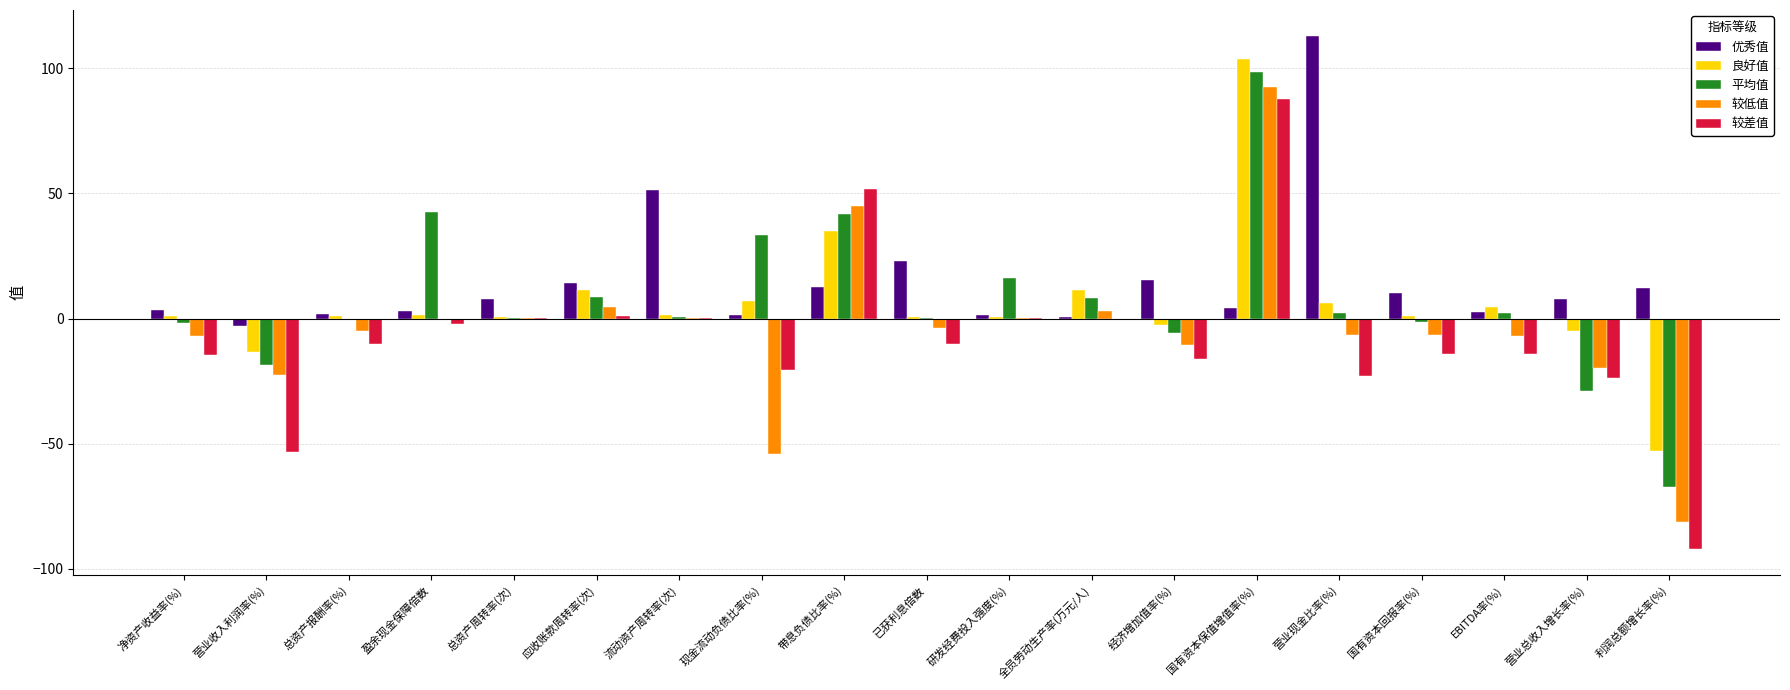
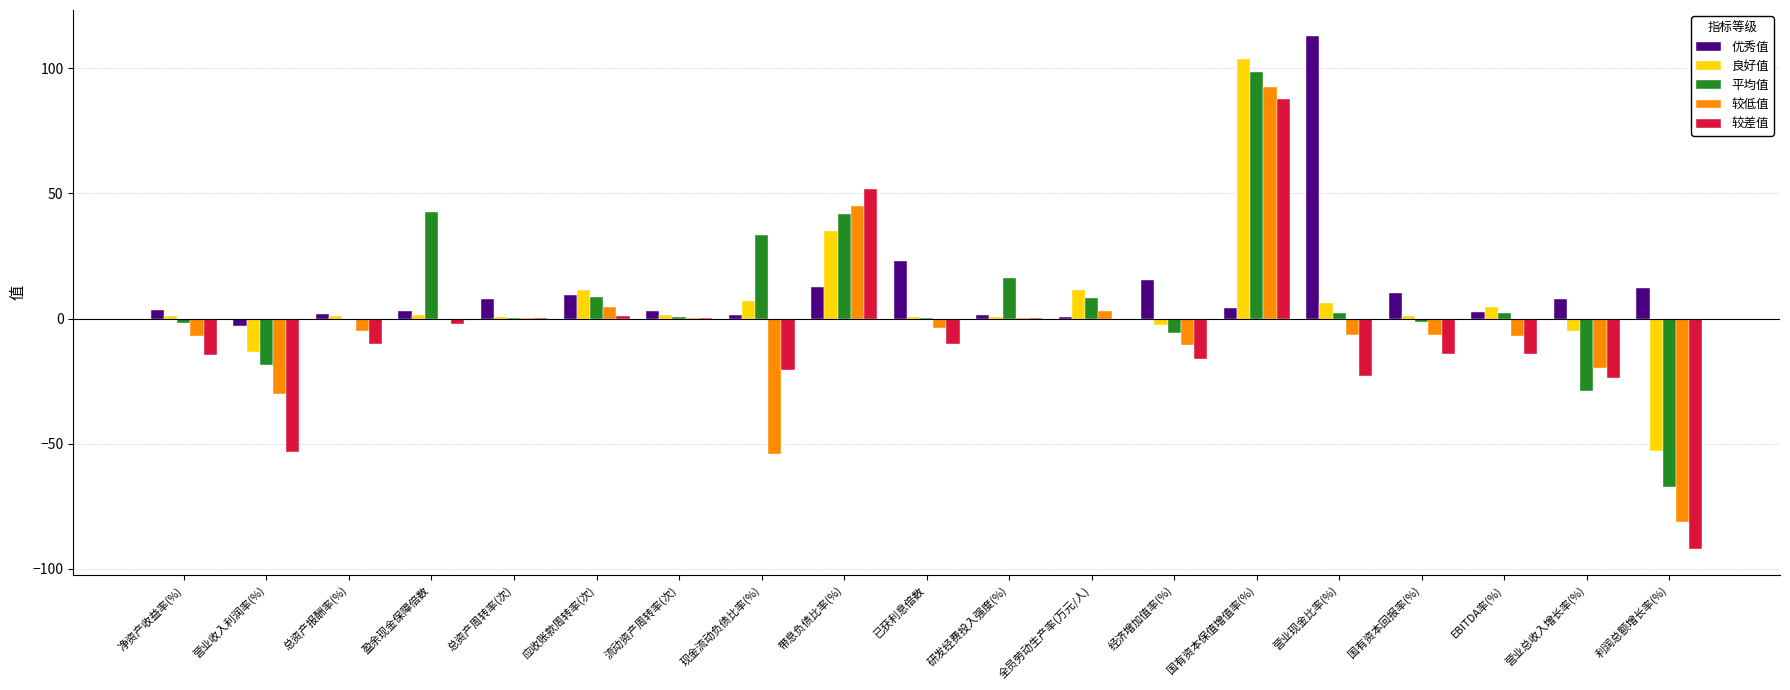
较低值, 营业收入利润率(%): -22 -> -30
优秀值, 应收账款周转率(次): 14 -> 10
优秀值, 流动资产周转率(次): 52 -> 3
